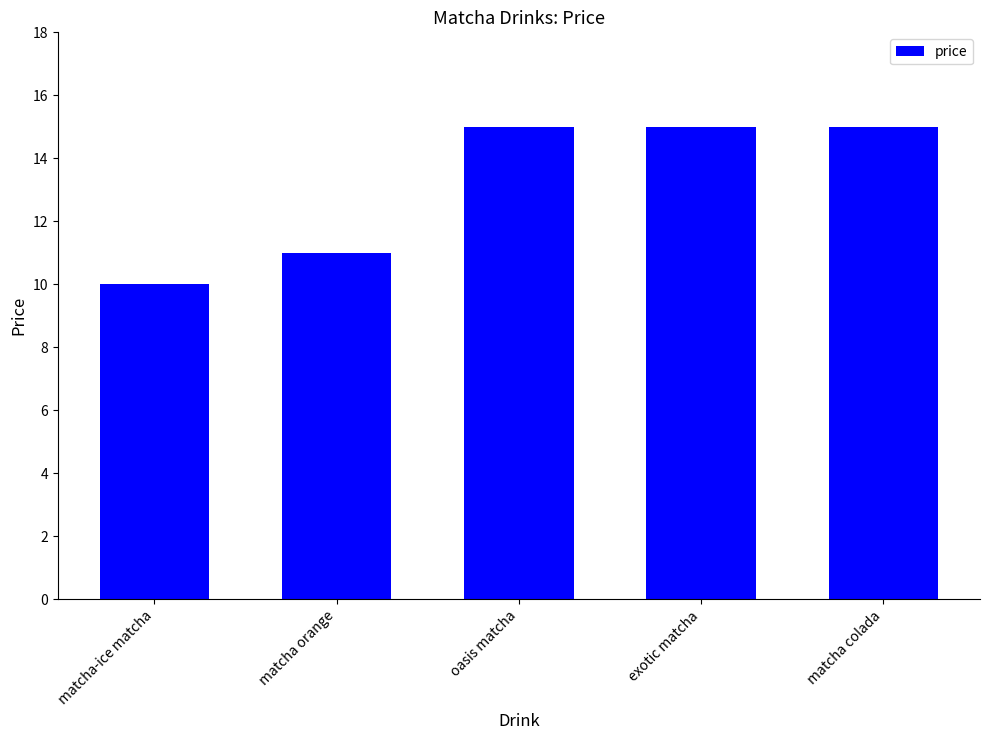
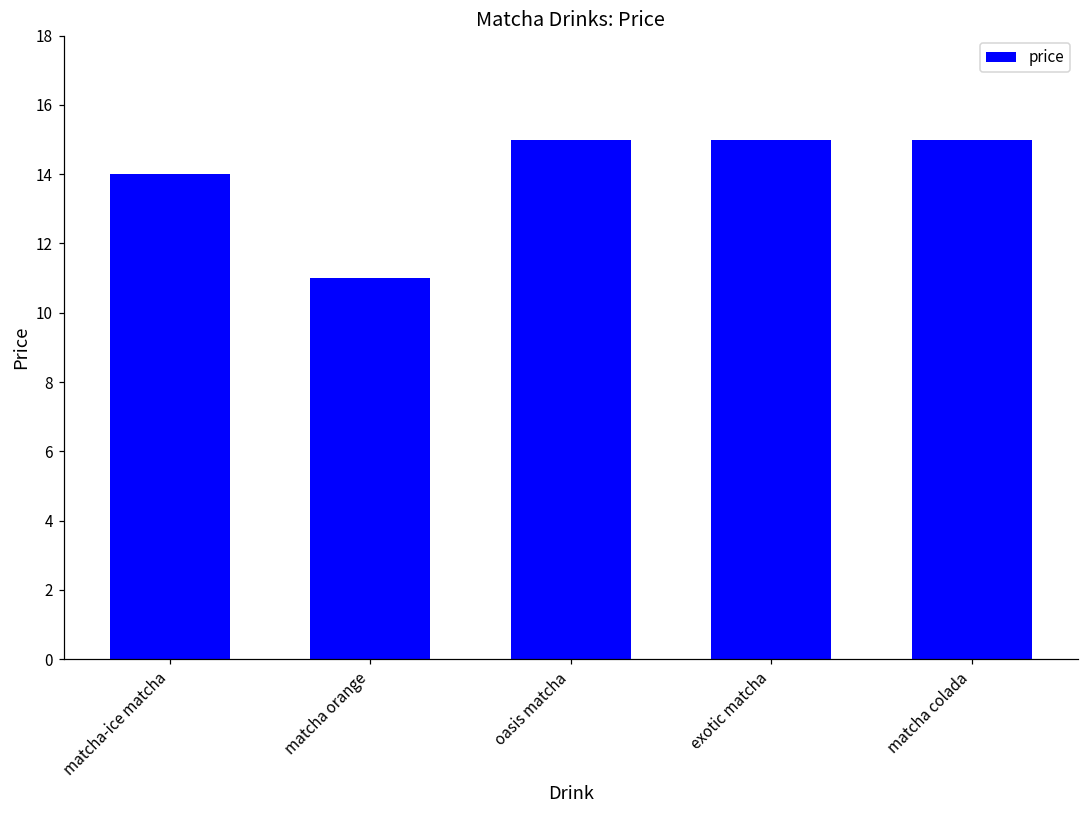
matcha-ice matcha: 10 -> 14
